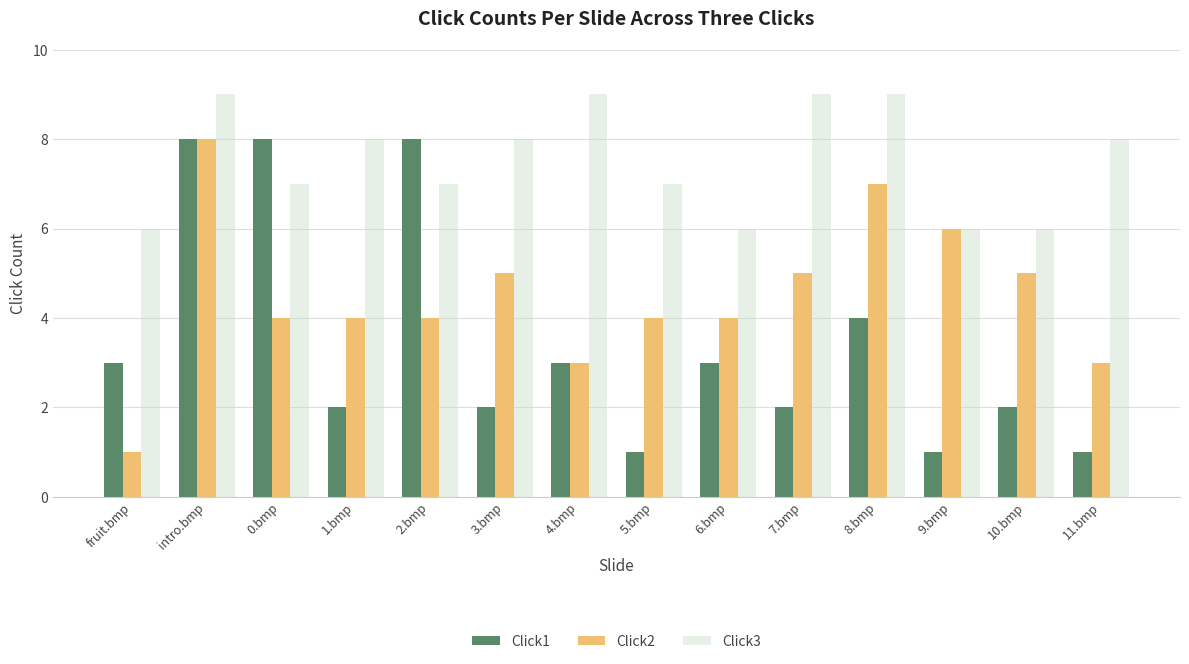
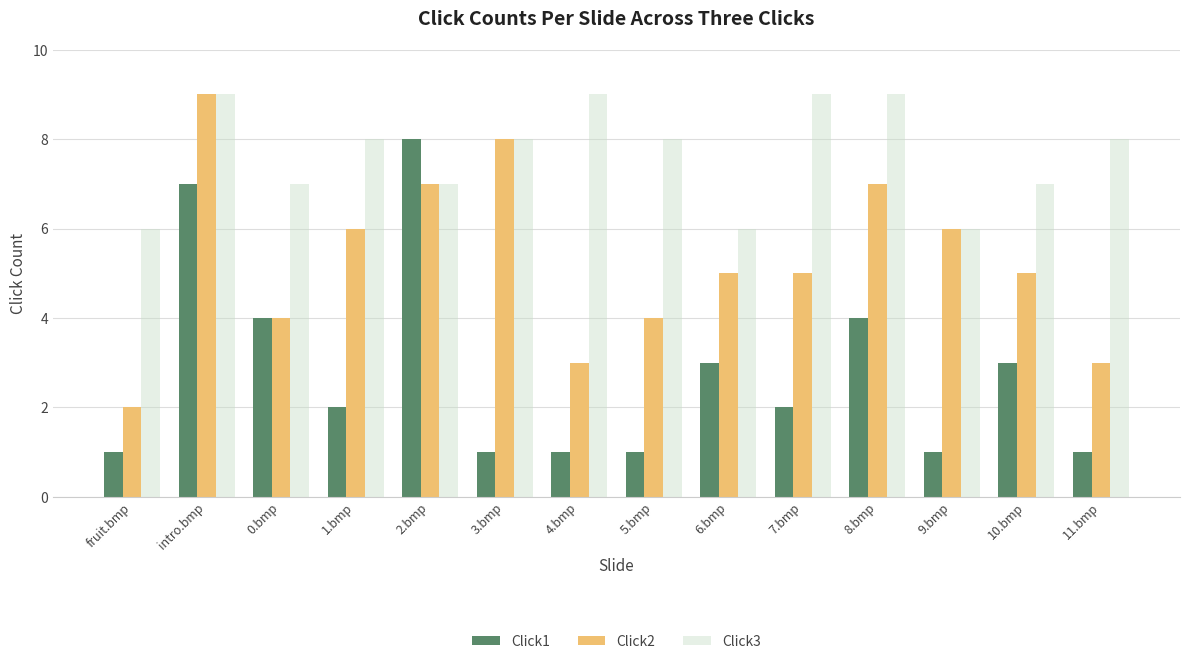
Click1, fruit.bmp: 3 -> 1
Click2, fruit.bmp: 1 -> 2
Click1, intro.bmp: 8 -> 7
Click2, intro.bmp: 8 -> 9
Click1, 0.bmp: 8 -> 4
Click2, 1.bmp: 4 -> 6
Click2, 2.bmp: 4 -> 7
Click1, 3.bmp: 2 -> 1
Click2, 3.bmp: 5 -> 8
Click1, 4.bmp: 3 -> 1
Click3, 5.bmp: 7 -> 8
Click2, 6.bmp: 4 -> 5
Click1, 10.bmp: 2 -> 3
Click3, 10.bmp: 6 -> 7
